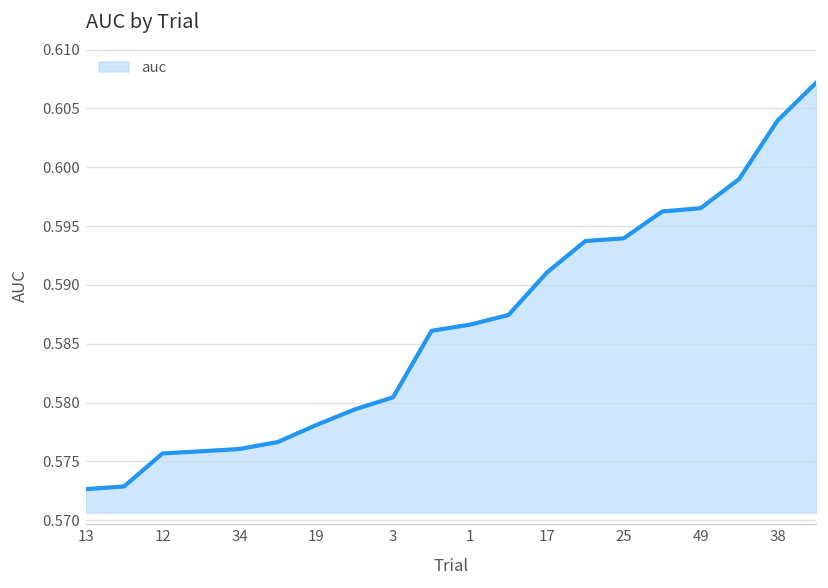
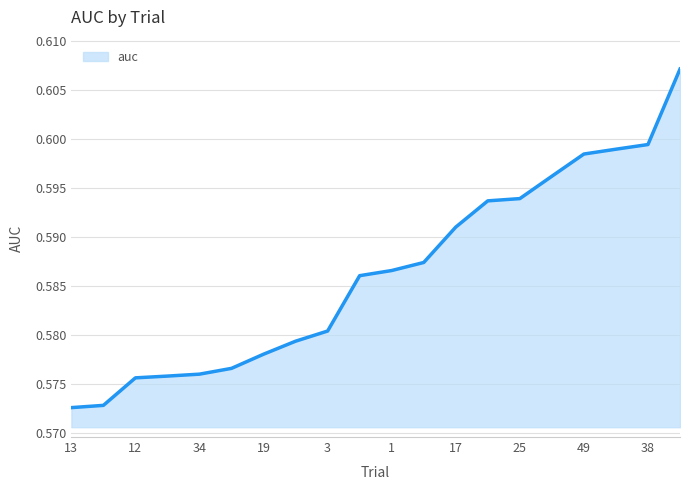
49: 0.597 -> 0.599
38: 0.604 -> 0.599
